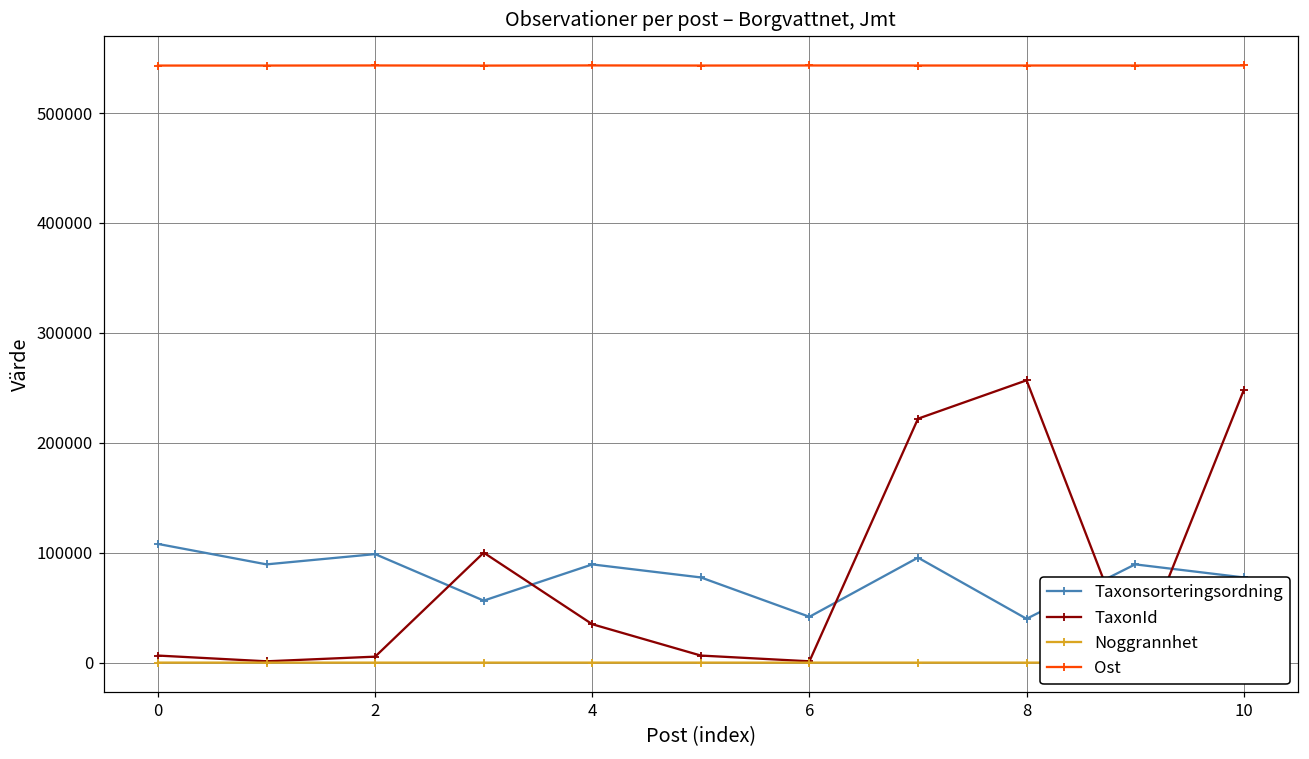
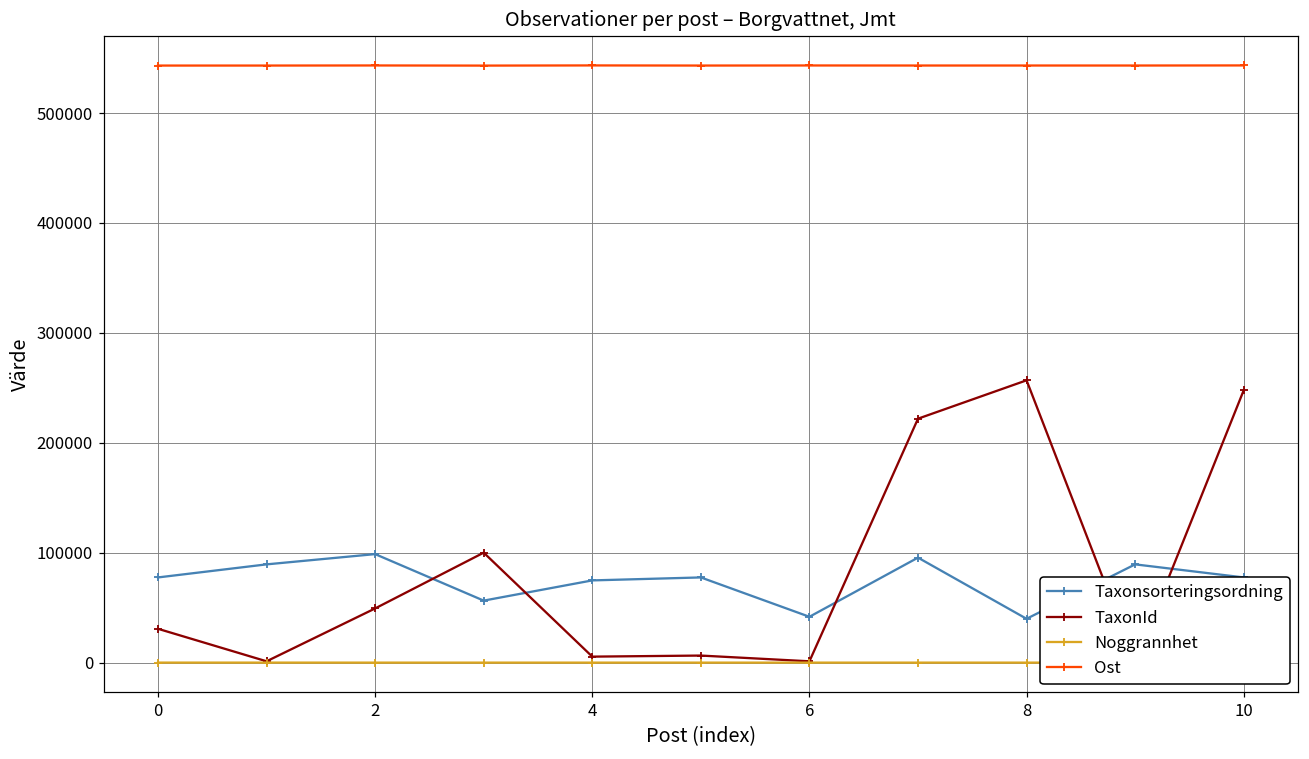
Taxonsorteringsordning, 0: 110000 -> 80000
TaxonId, 0: 10000 -> 30000
TaxonId, 2: 10000 -> 50000
Taxonsorteringsordning, 4: 90000 -> 70000
TaxonId, 4: 30000 -> 10000
